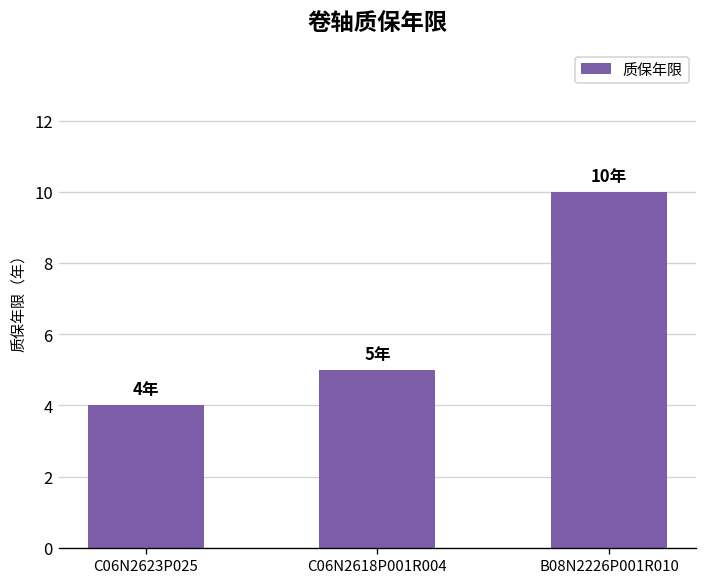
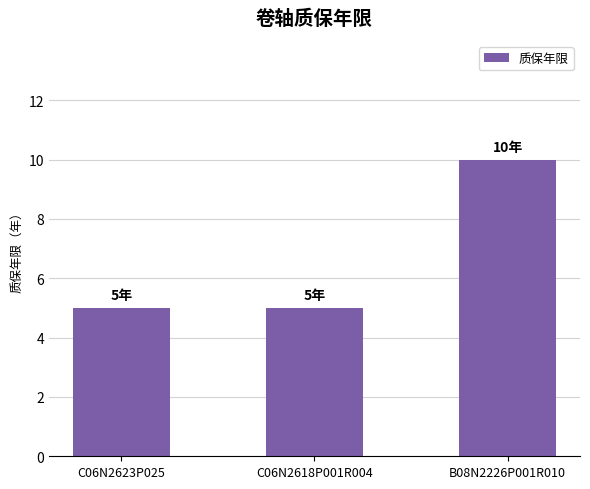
C06N2623P025: 4年 -> 5年
